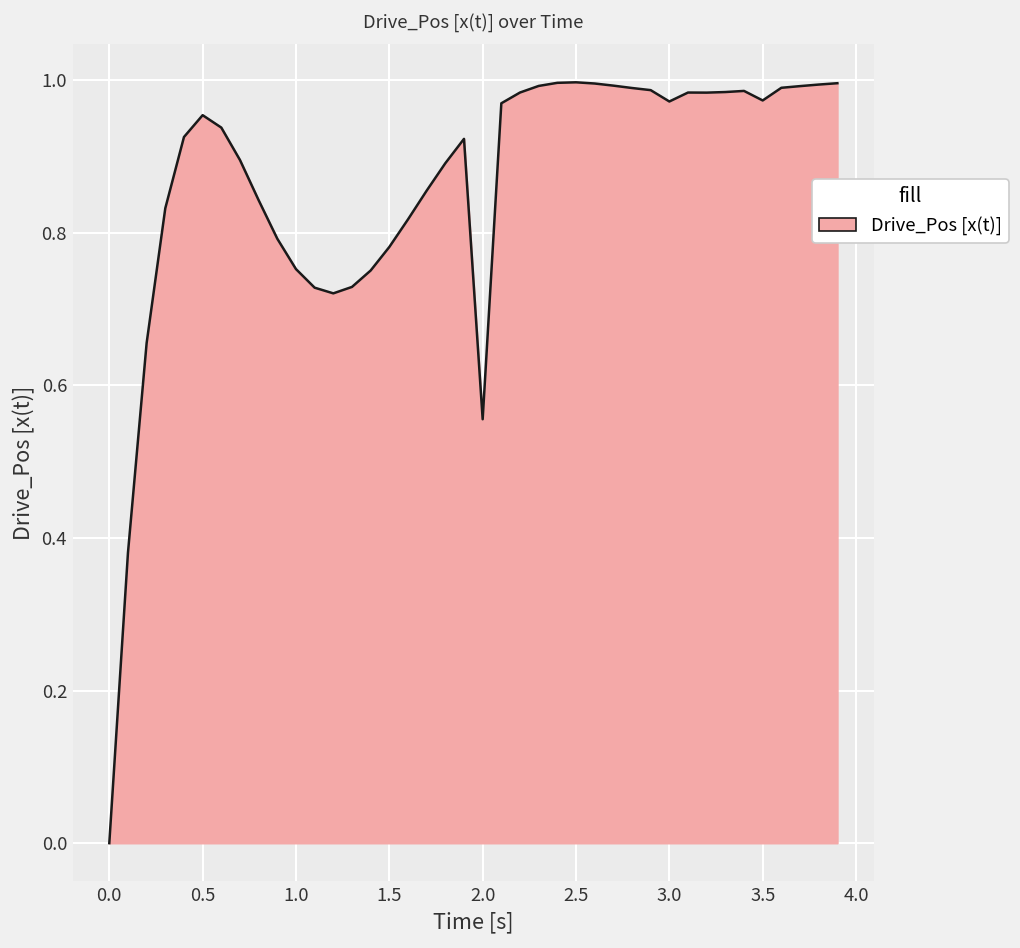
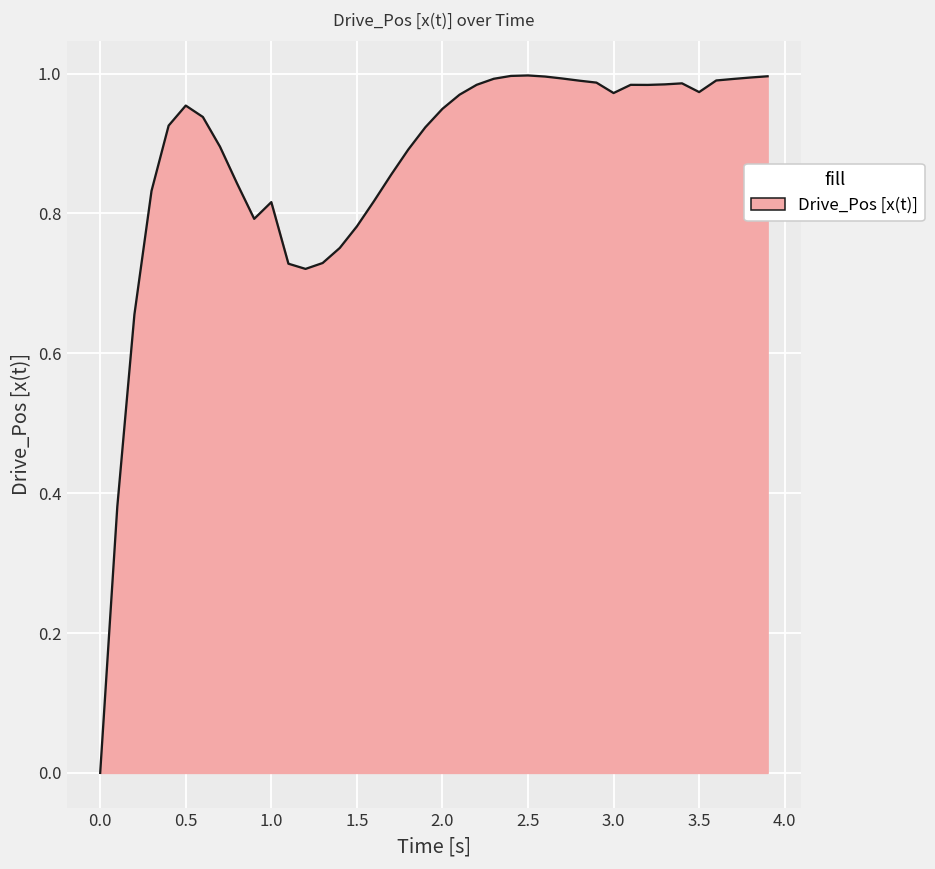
1.0: 0.75 -> 0.82
2.0: 0.56 -> 0.95
